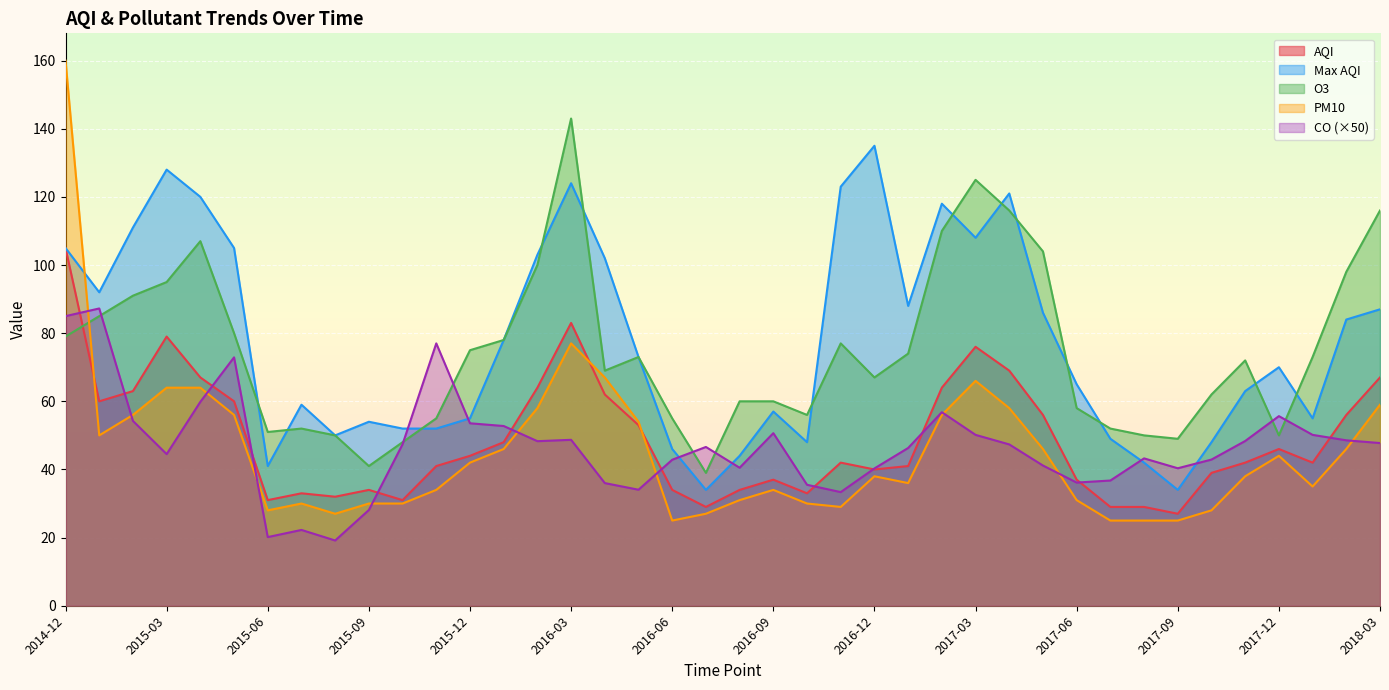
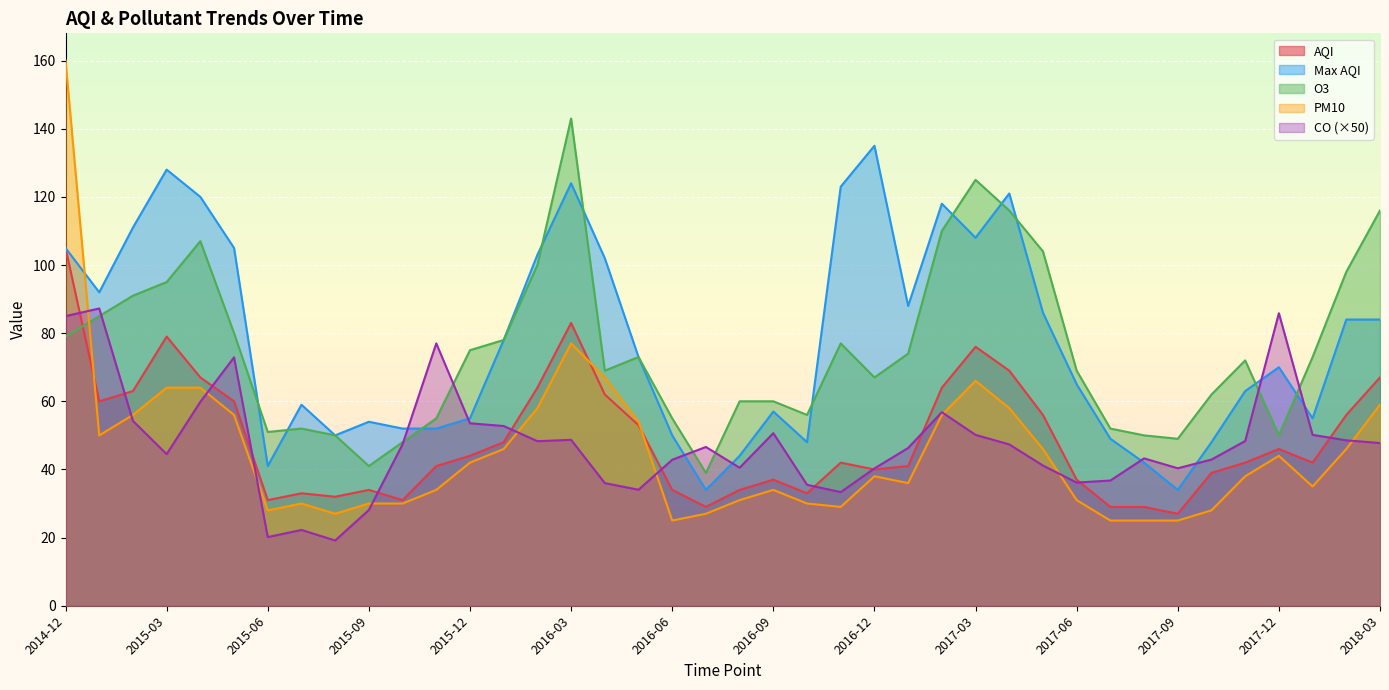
Max AQI, 2016-06: 46 -> 50
O3, 2017-06: 58 -> 69
CO (×50), 2017-12: 56 -> 86
Max AQI, 2018-03: 87 -> 84
